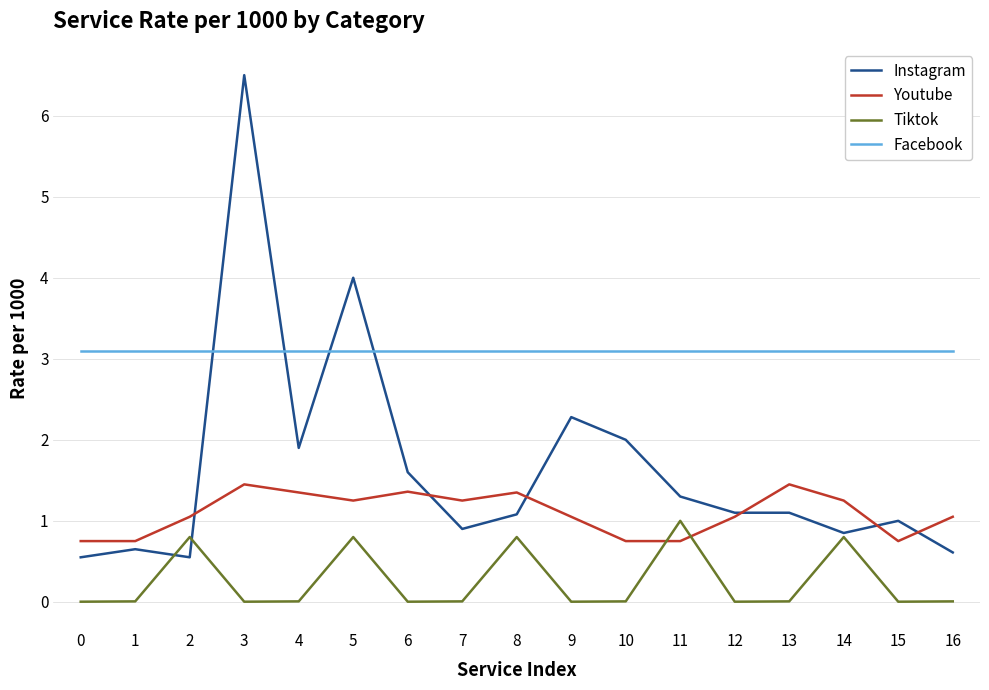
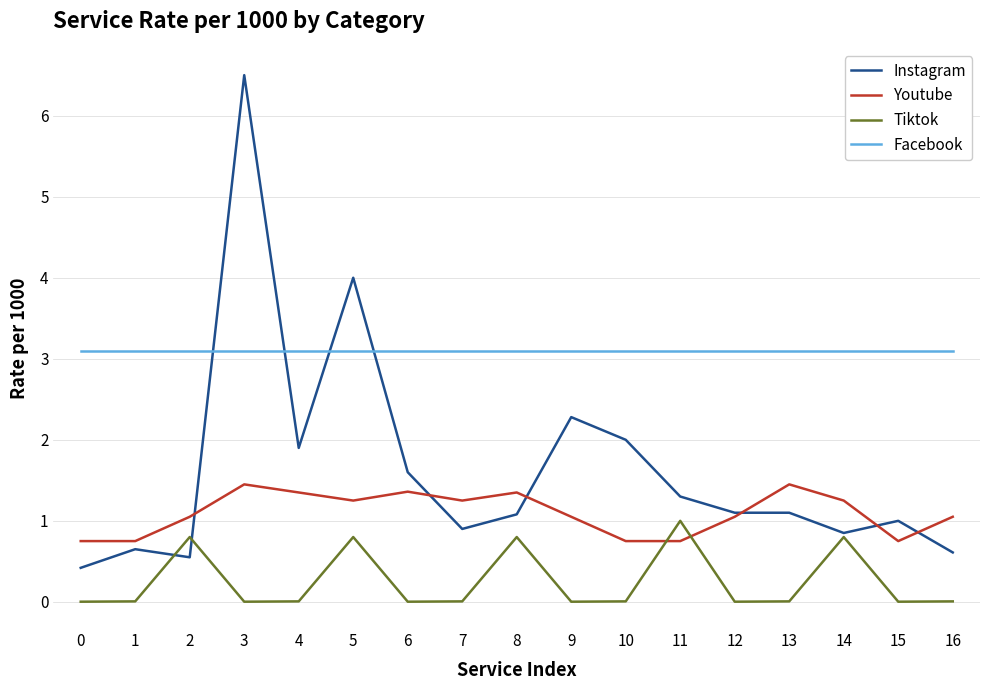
Instagram, 0: 0.6 -> 0.4
